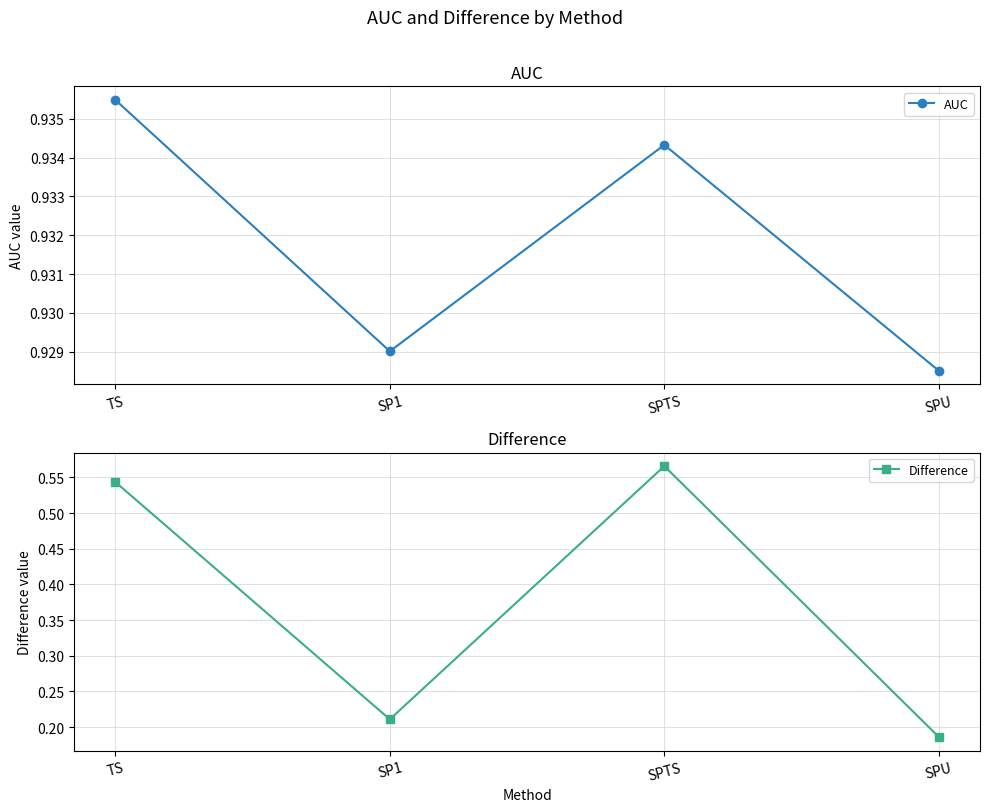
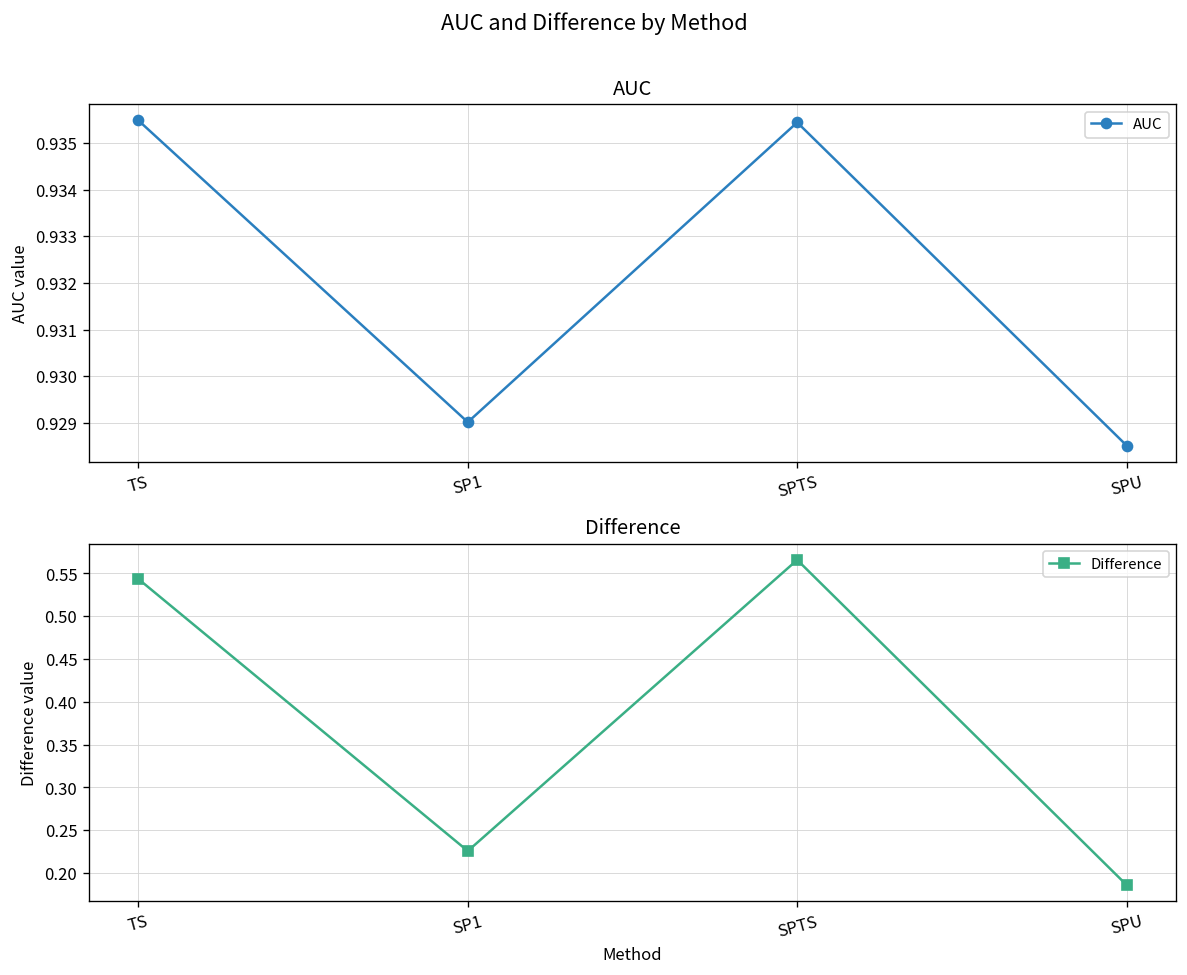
AUC, SPTS: 0.9343 -> 0.9354
Difference, SP1: 0.21 -> 0.23
